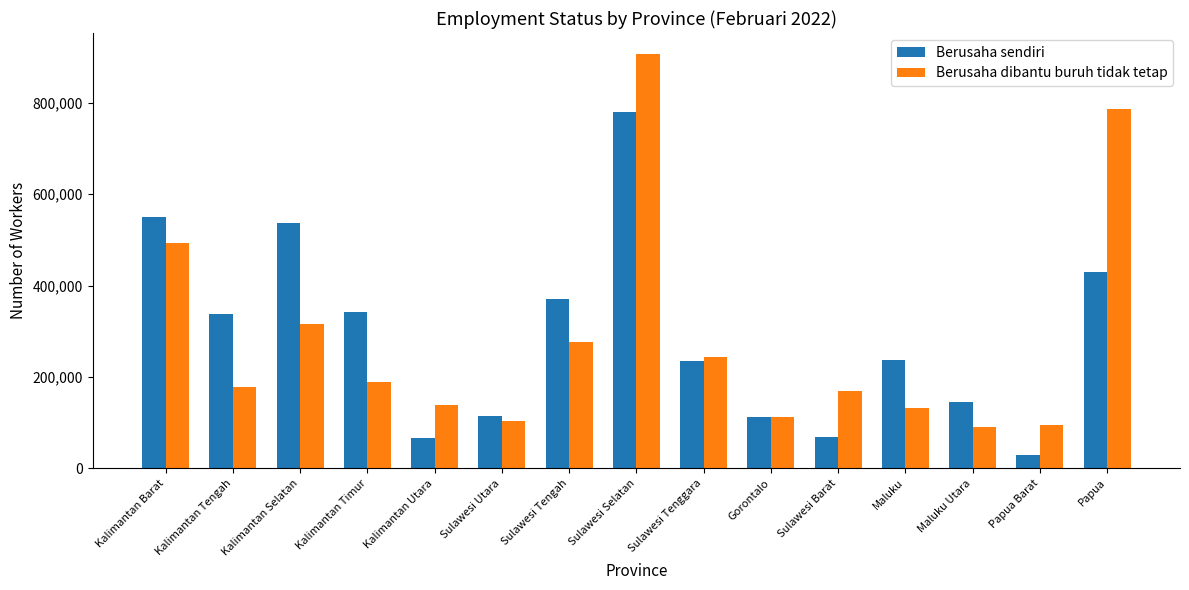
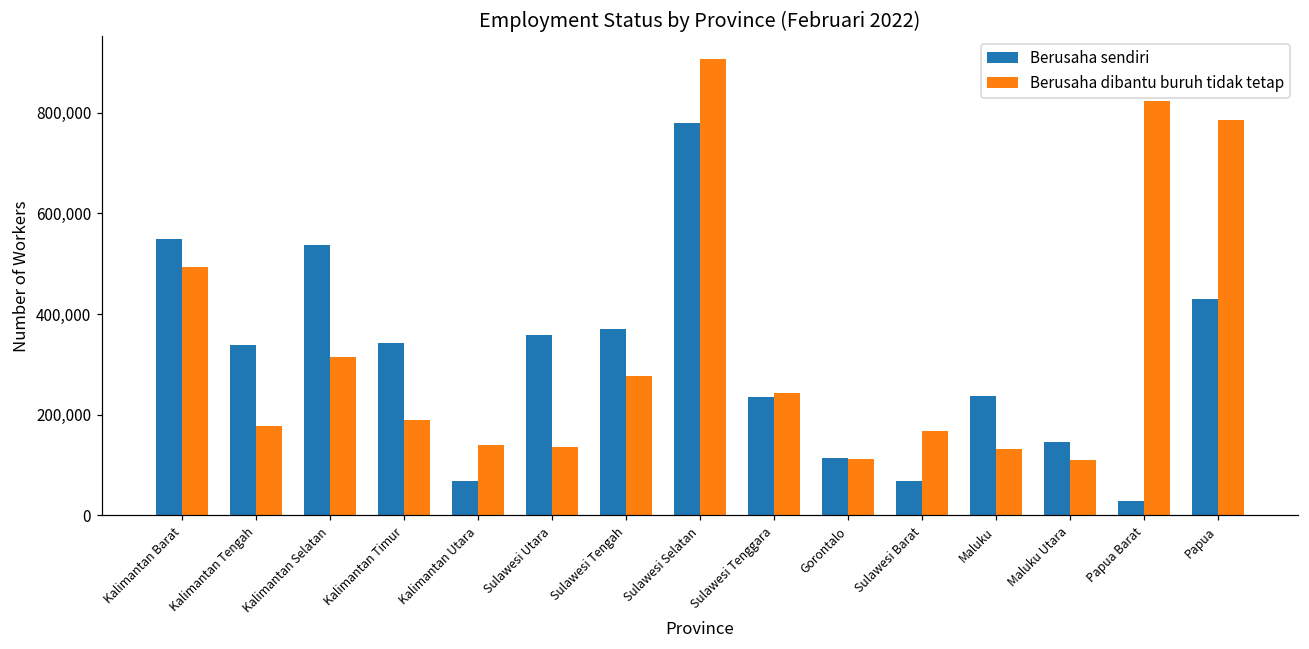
Berusaha sendiri, Sulawesi Utara: 110,000 -> 360,000
Berusaha dibantu buruh tidak tetap, Sulawesi Utara: 100,000 -> 140,000
Berusaha dibantu buruh tidak tetap, Maluku Utara: 90,000 -> 110,000
Berusaha dibantu buruh tidak tetap, Papua Barat: 90,000 -> 820,000
